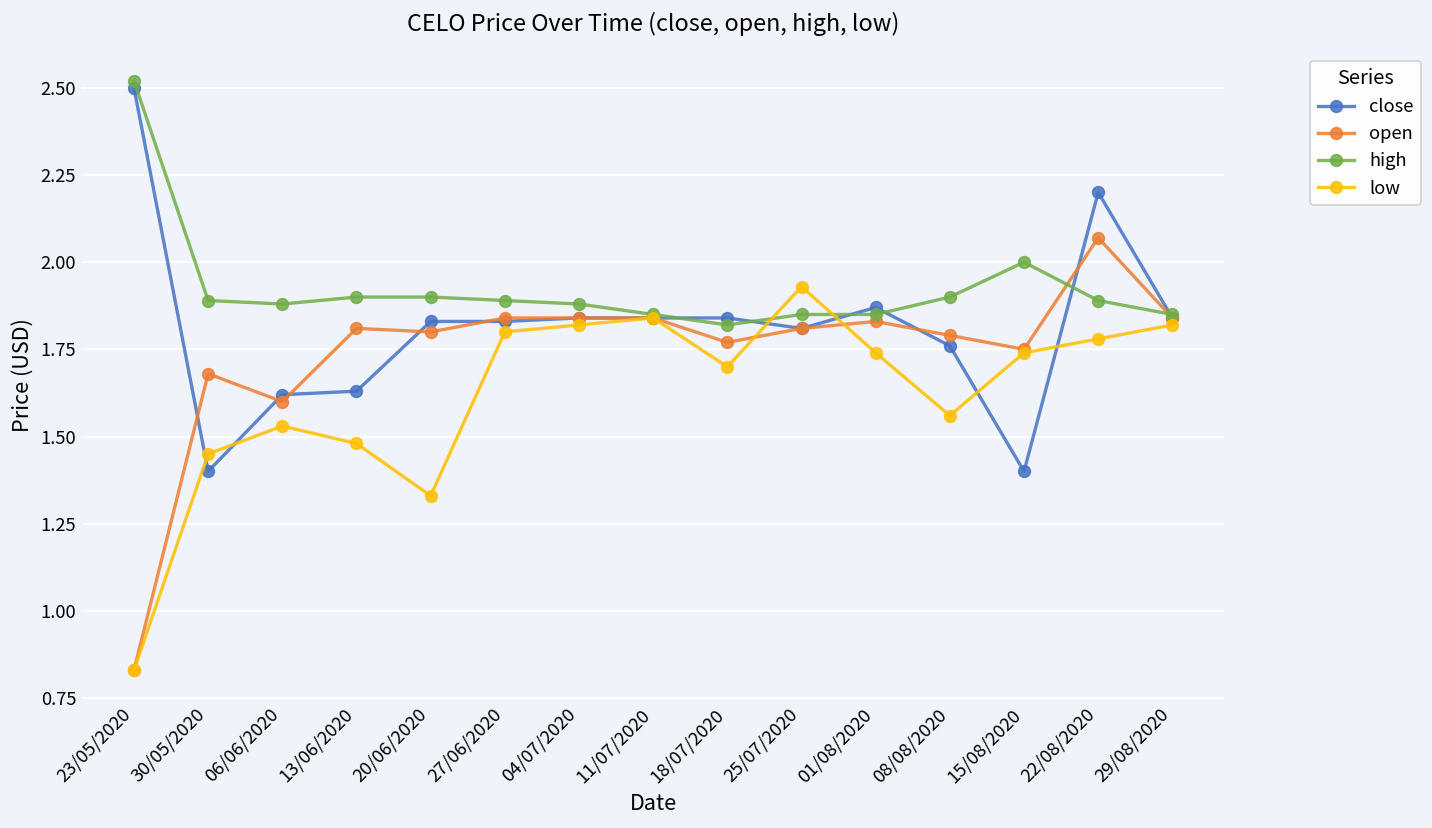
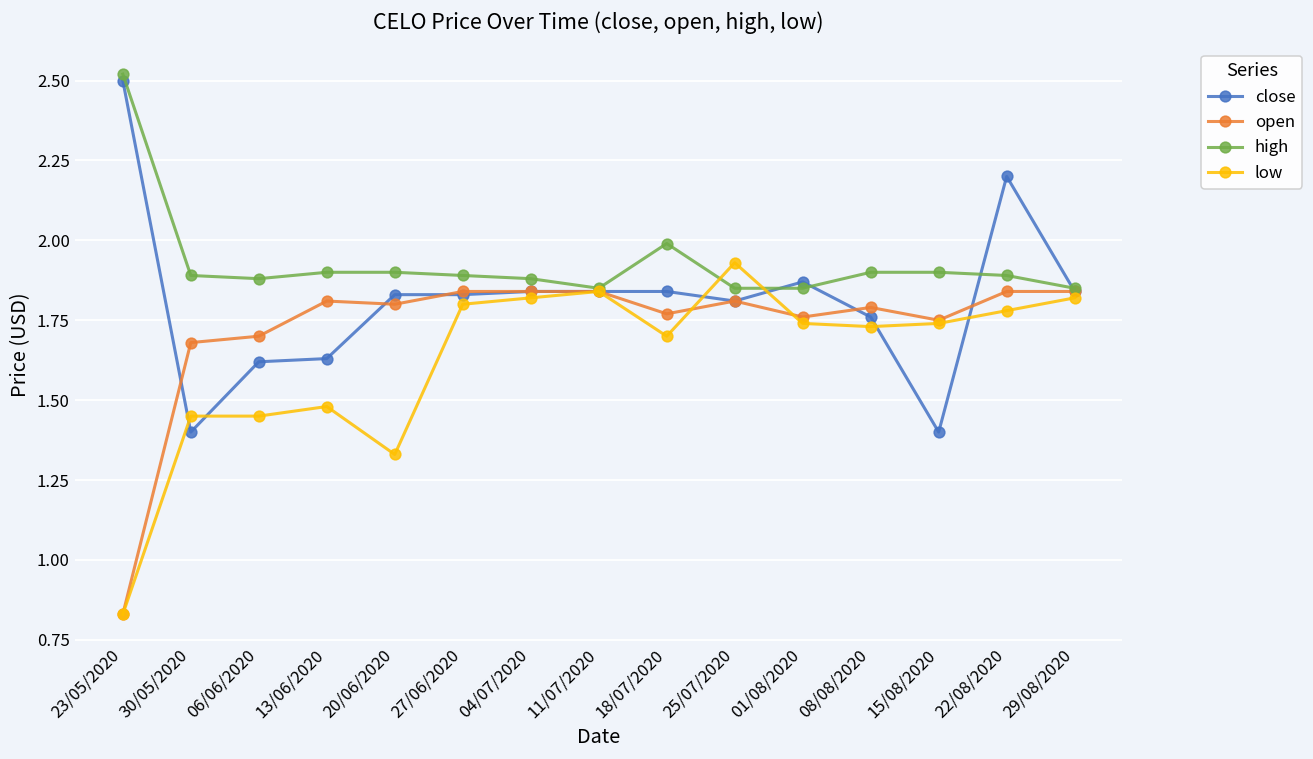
open, 06/06/2020: 1.6 -> 1.7
low, 06/06/2020: 1.53 -> 1.45
high, 18/07/2020: 1.82 -> 1.99
open, 01/08/2020: 1.83 -> 1.76
low, 08/08/2020: 1.56 -> 1.73
high, 15/08/2020: 2.0 -> 1.9
open, 22/08/2020: 2.07 -> 1.84
